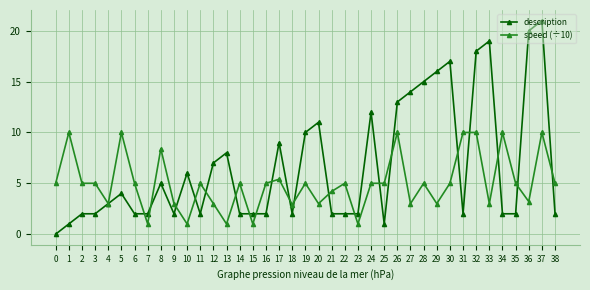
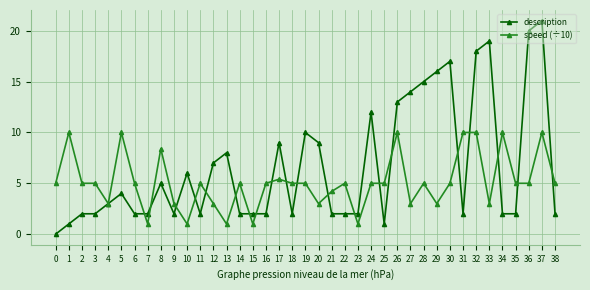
speed (÷10), 18: 2.9 -> 5.0
description, 20: 11 -> 9
speed (÷10), 36: 3.2 -> 5.0
